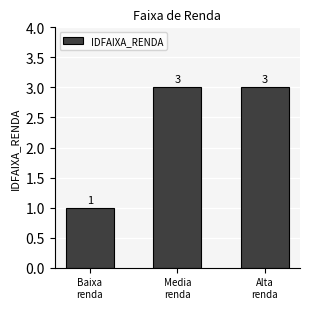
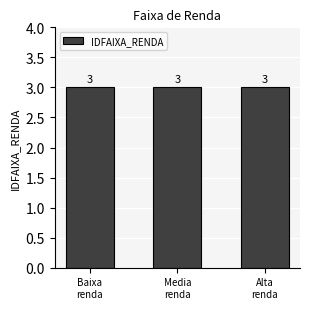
Baixa renda: 1 -> 3
